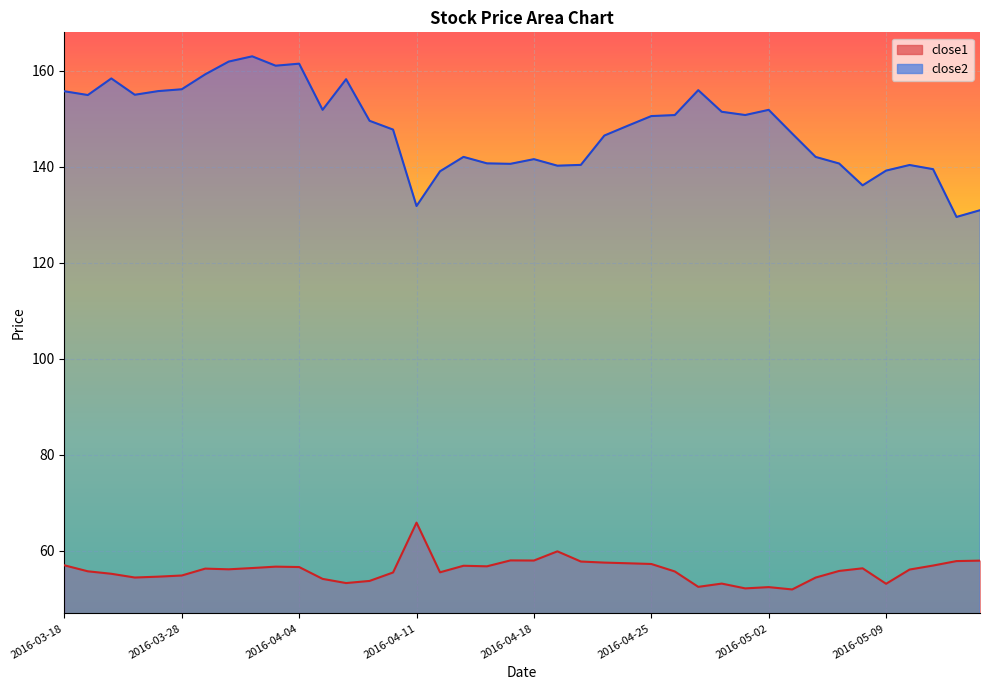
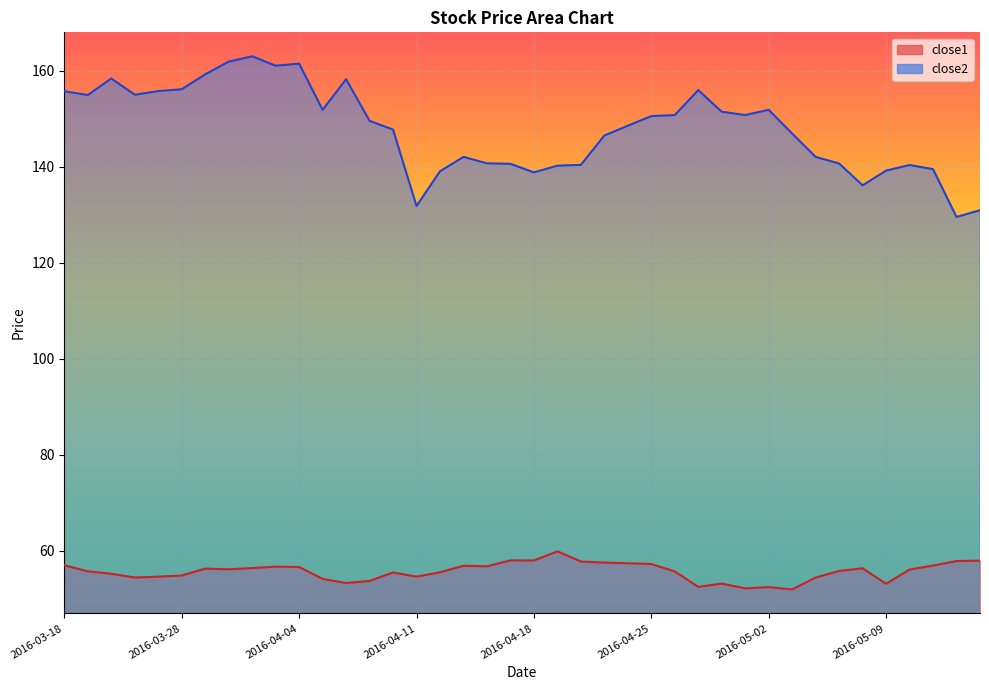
close1, 2016-04-11: 66 -> 55
close2, 2016-04-18: 142 -> 139
